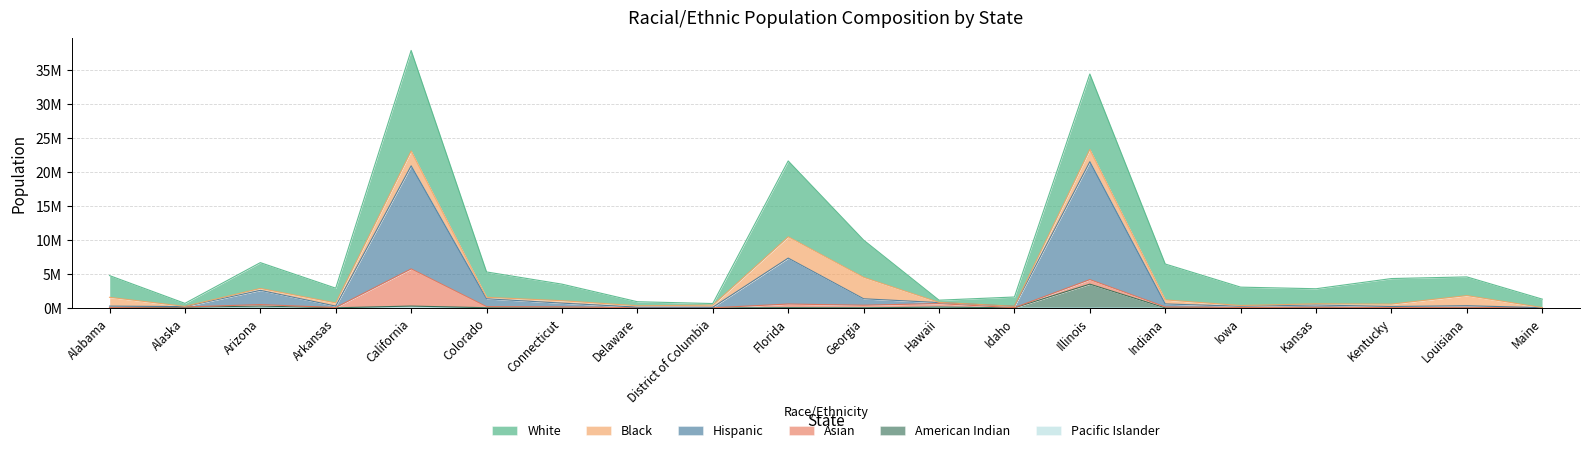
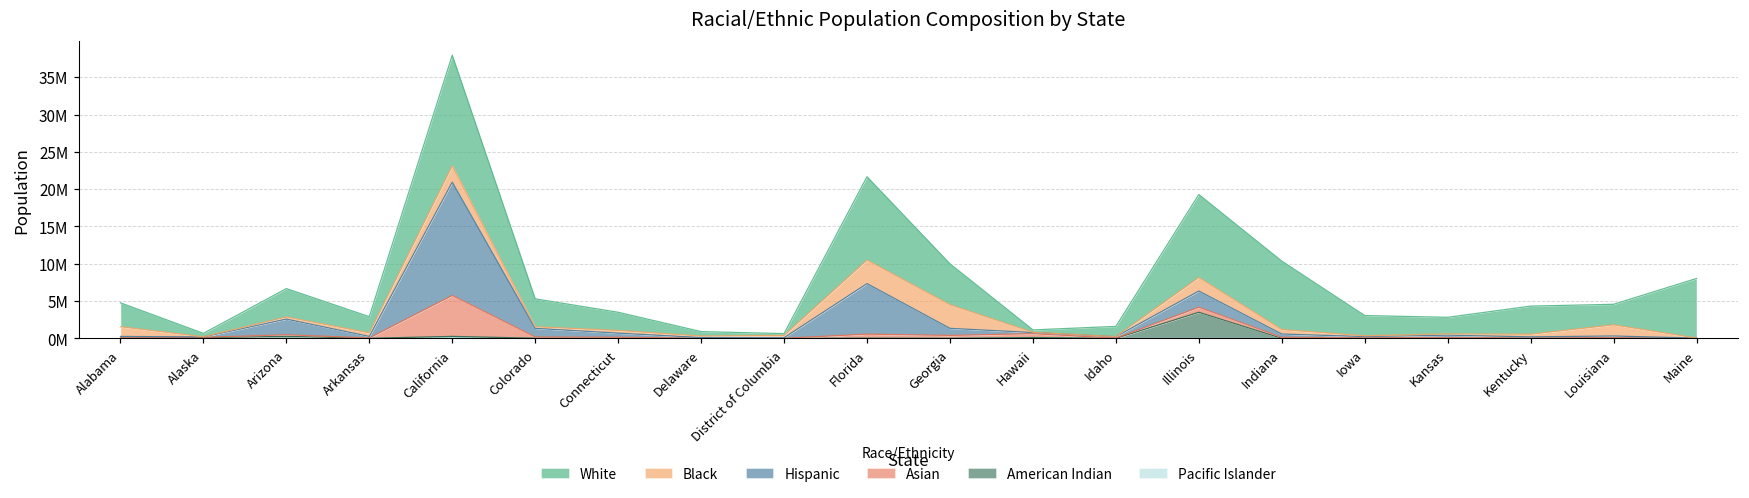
Hispanic, Illinois: 17000000 -> 2000000
White, Indiana: 5000000 -> 9000000
White, Maine: 1000000 -> 8000000
